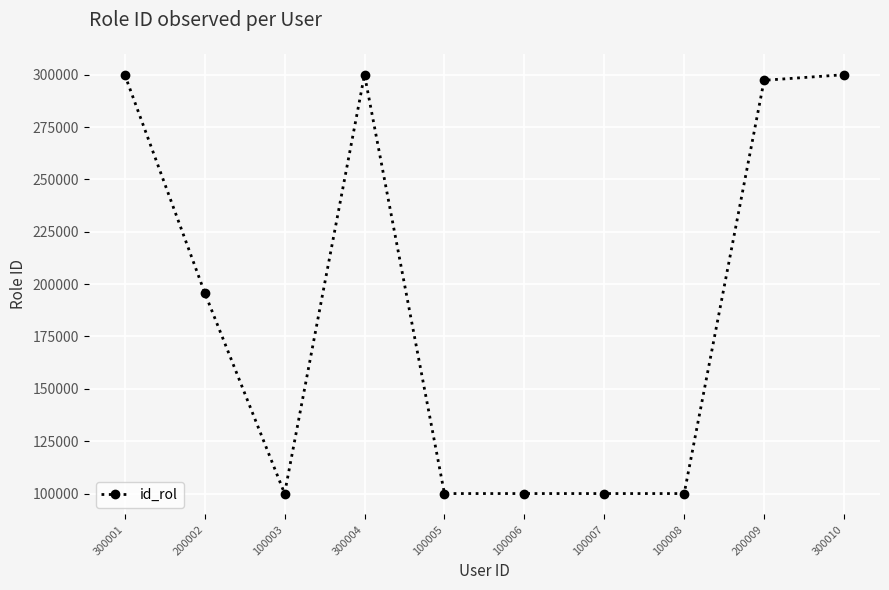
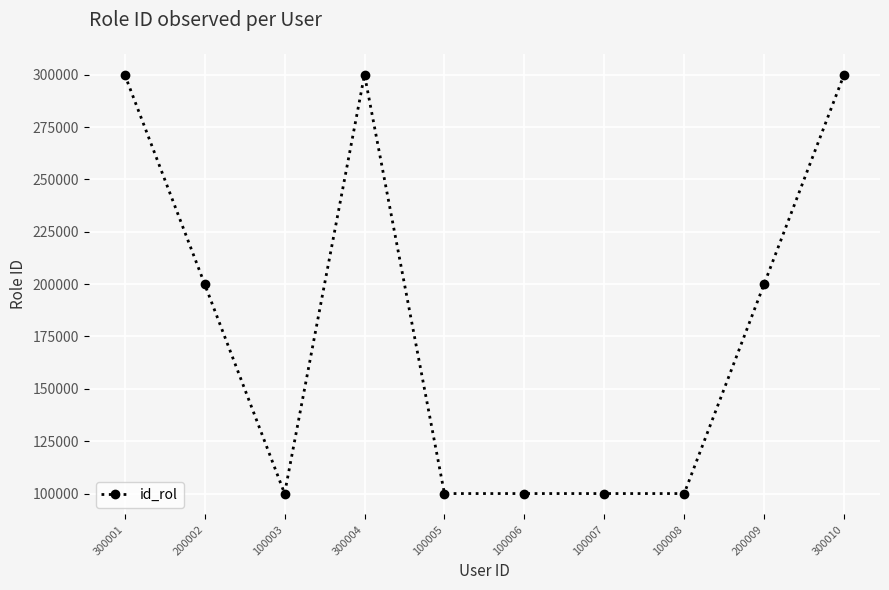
200002: 196000 -> 200000
200009: 297000 -> 200000
